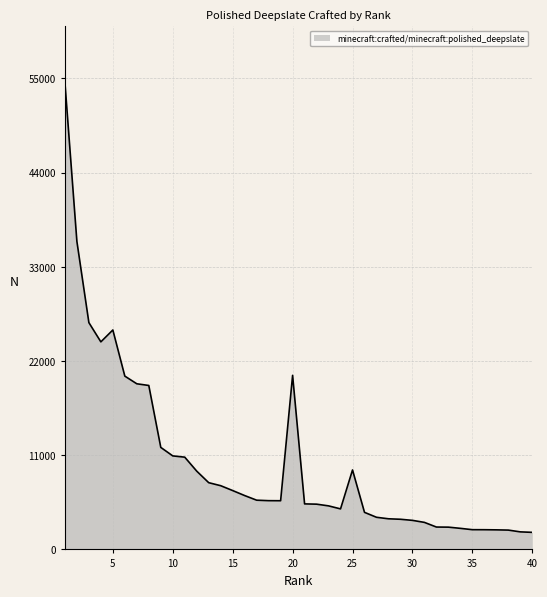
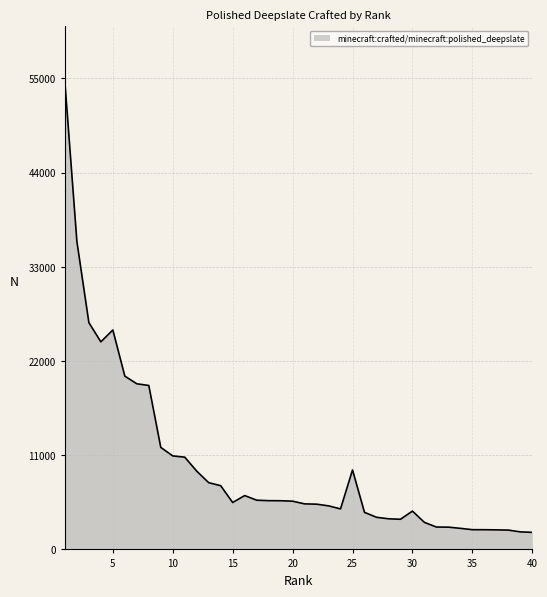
15: 7000 -> 5000
20: 20000 -> 6000
30: 3000 -> 4000
